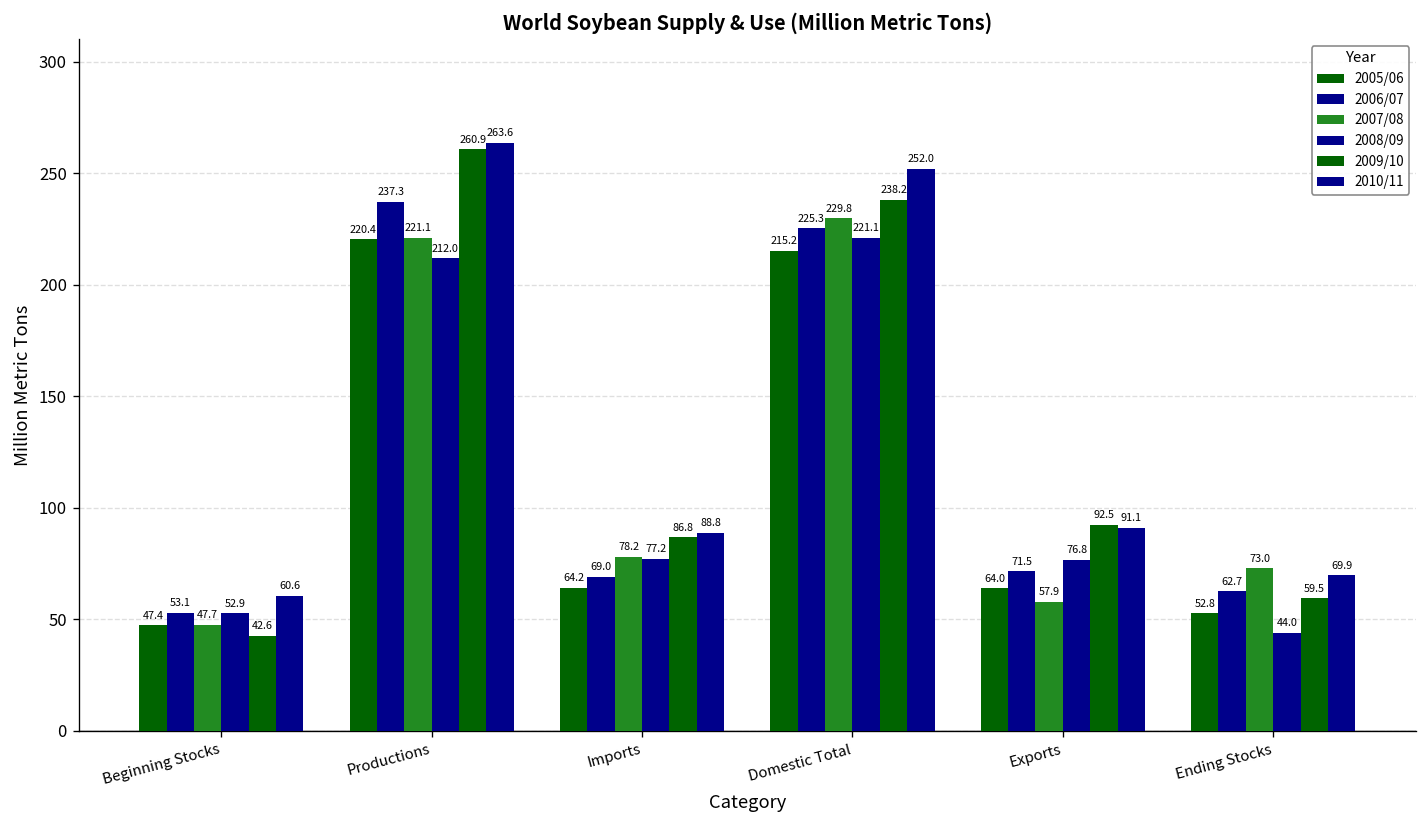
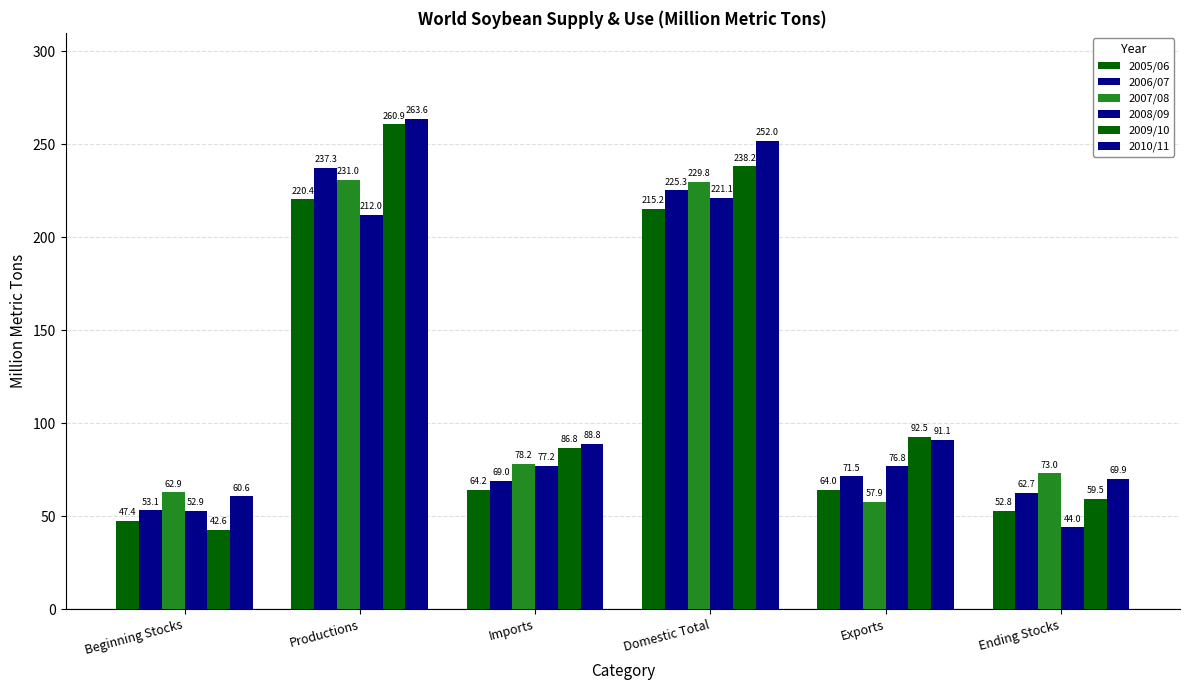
2007/08, Beginning Stocks: 47.7 -> 62.9
2007/08, Productions: 221.1 -> 231.0
